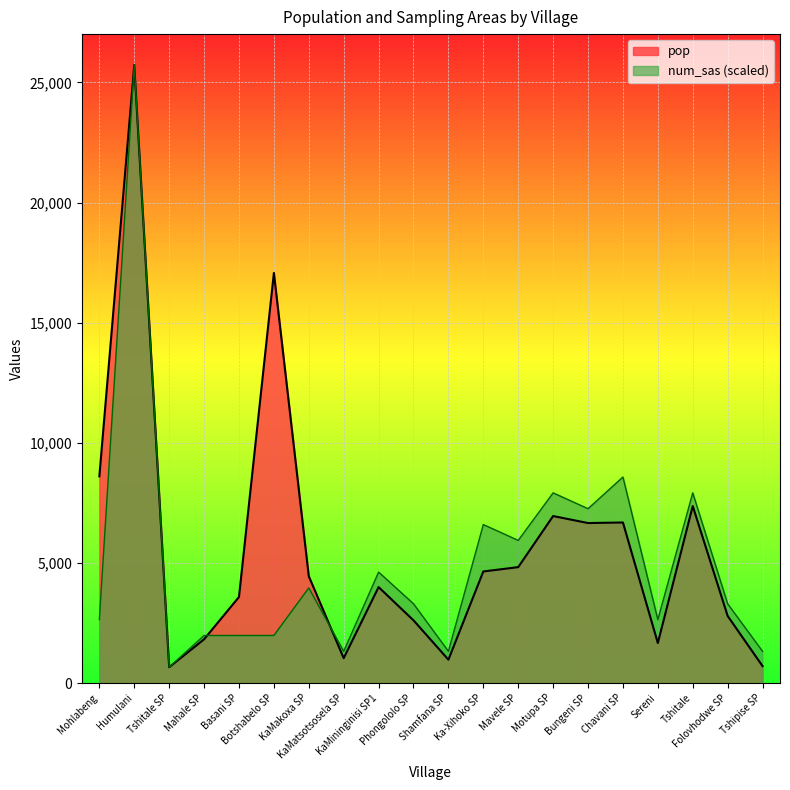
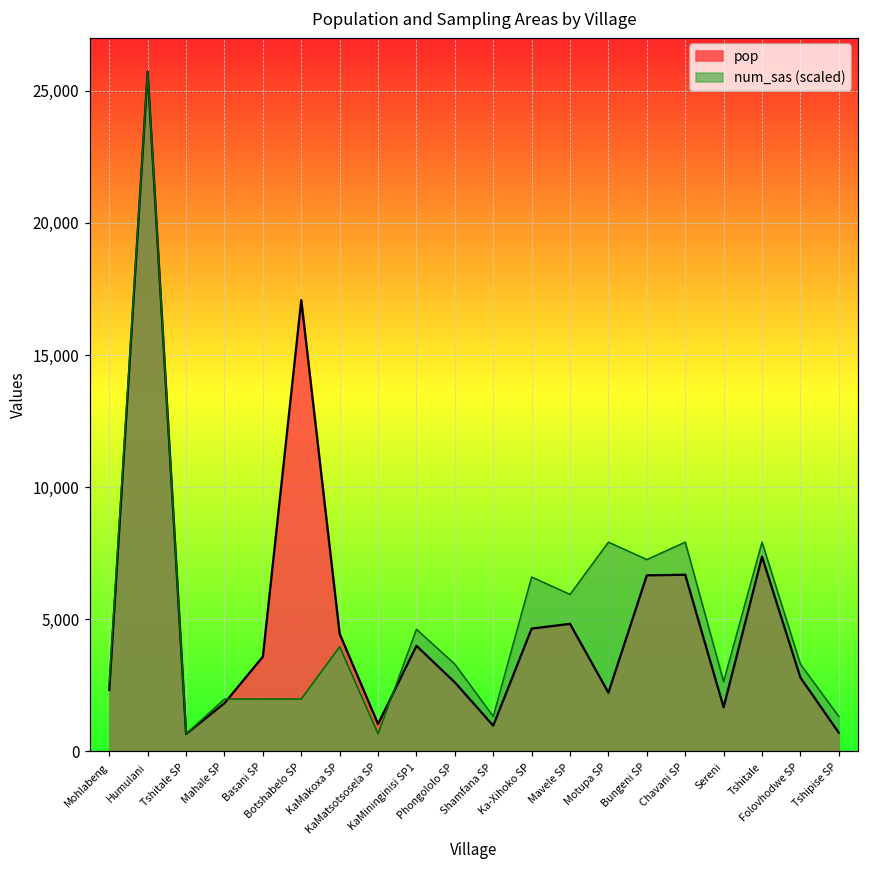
pop, Mohlabeng: 8,600 -> 2,300
num_sas (scaled), KaMatsotsosela SP: 1,300 -> 700
pop, Motupa SP: 7,000 -> 2,200
num_sas (scaled), Chavani SP: 8,600 -> 7,900
